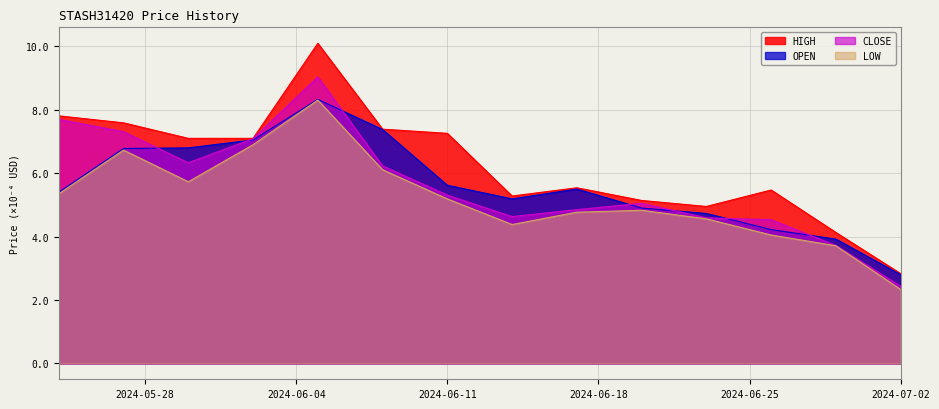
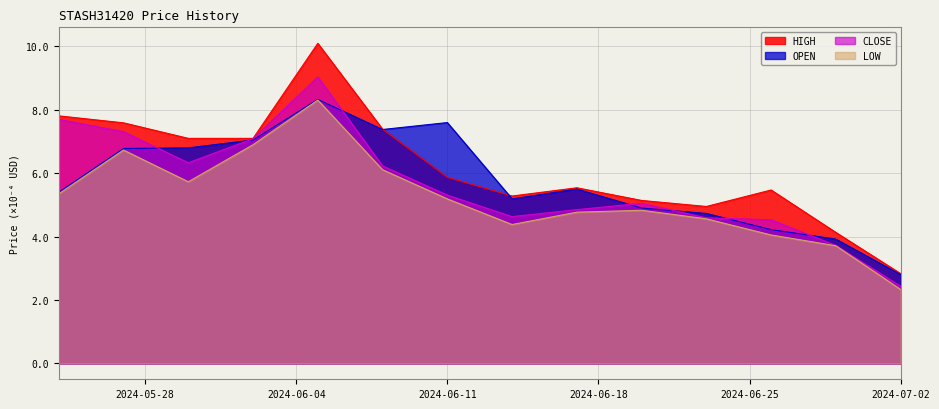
HIGH, 2024-06-11: 7.3 -> 5.9
OPEN, 2024-06-11: 5.6 -> 7.6
